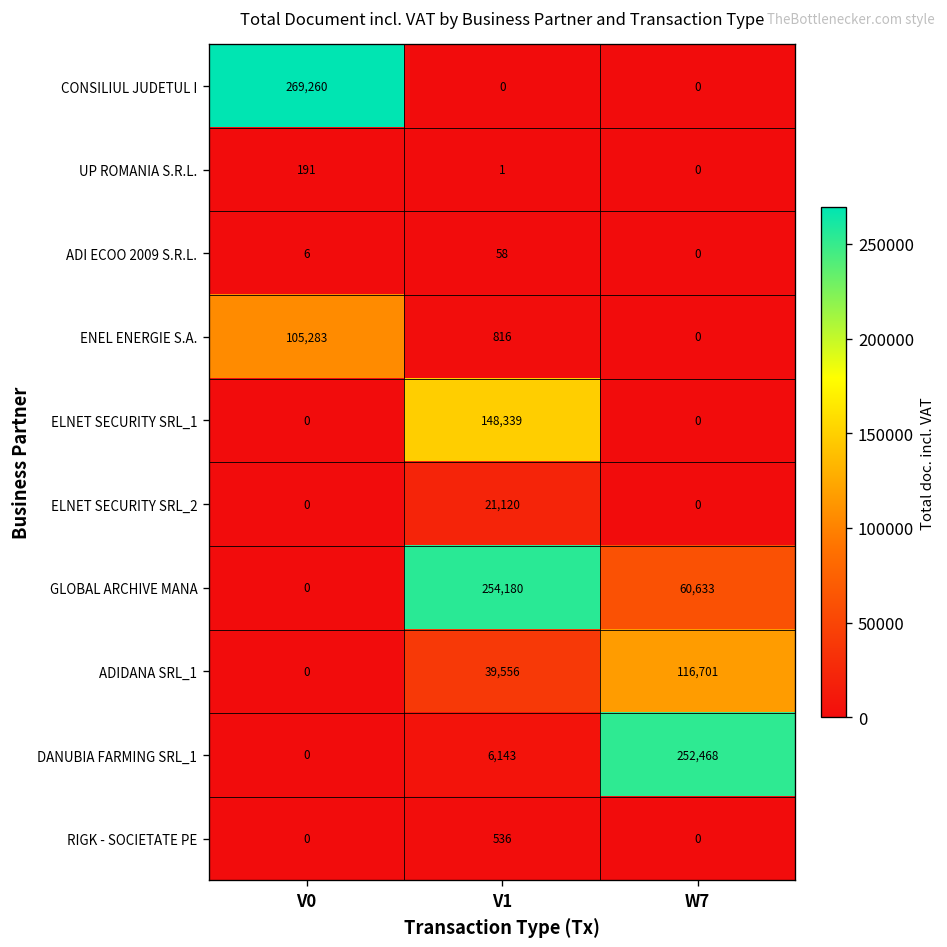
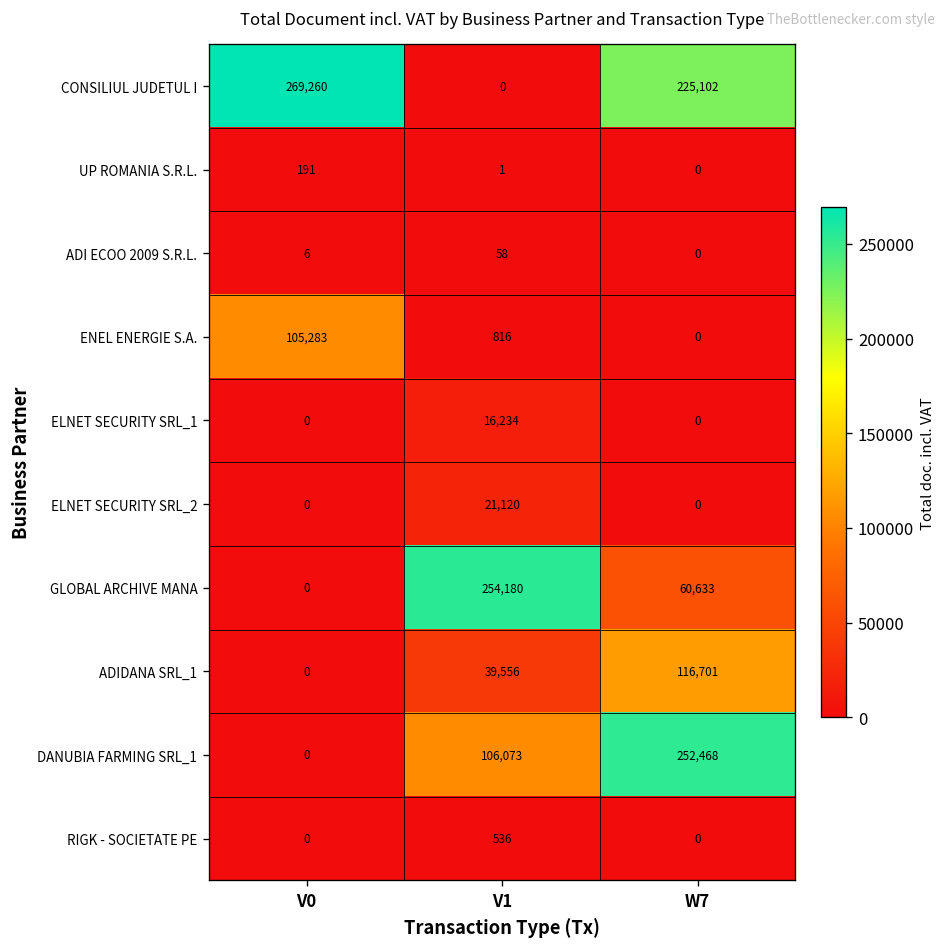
CONSILIUL JUDETUL I, W7: 0 -> 225,102
ELNET SECURITY SRL_1, V1: 148,339 -> 16,234
DANUBIA FARMING SRL_1, V1: 6,143 -> 106,073
